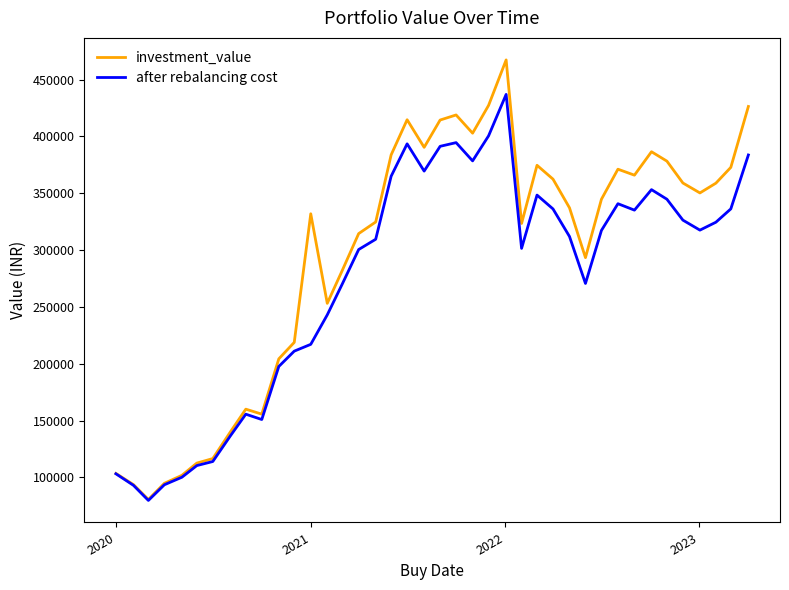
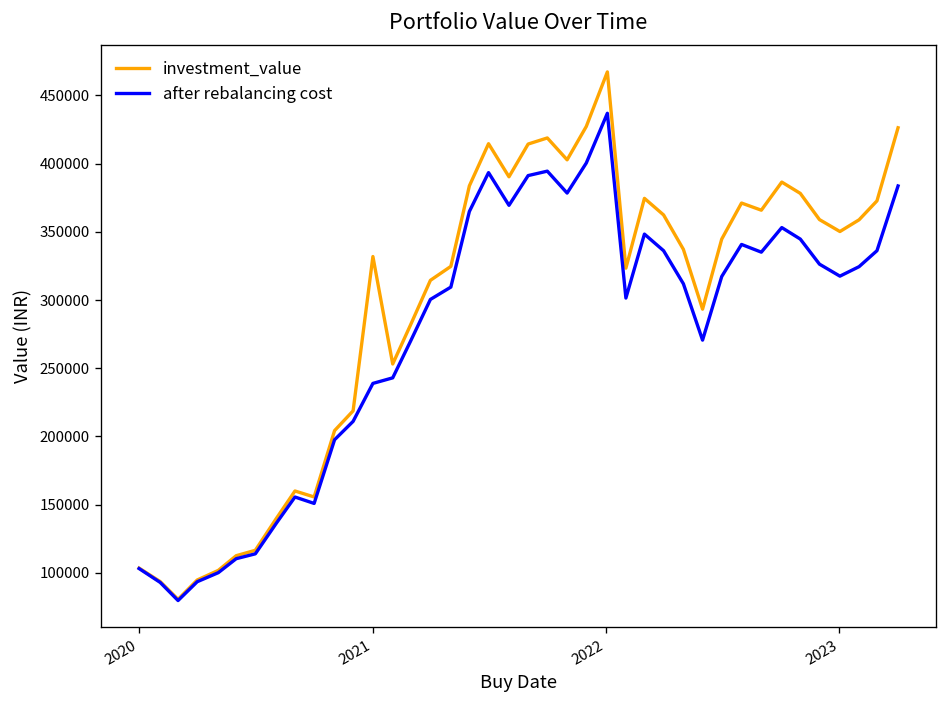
after rebalancing cost, 2021: 217000 -> 239000
